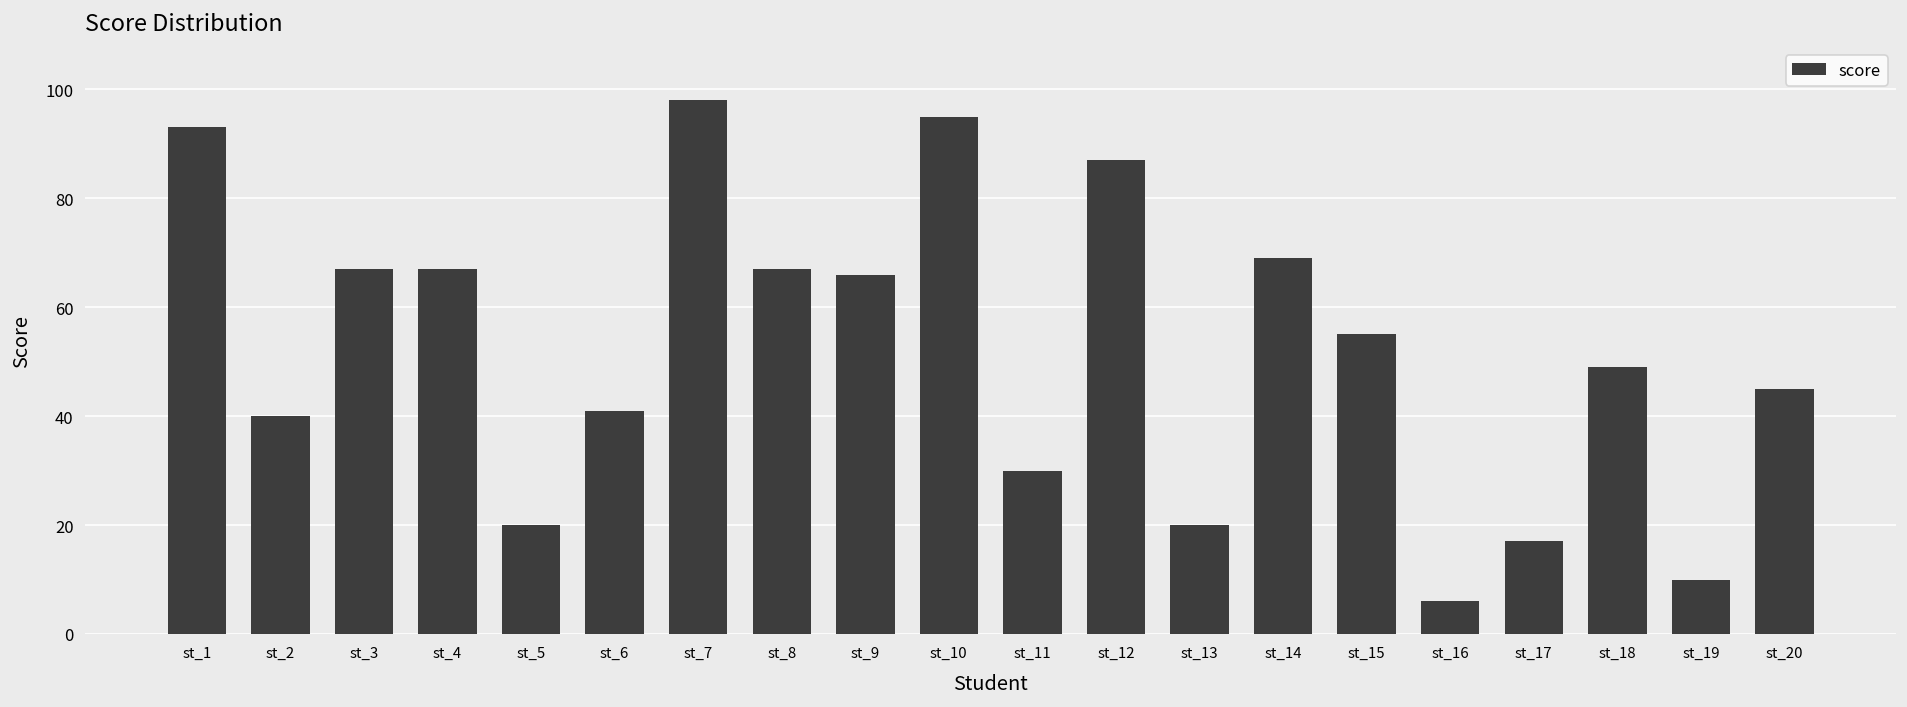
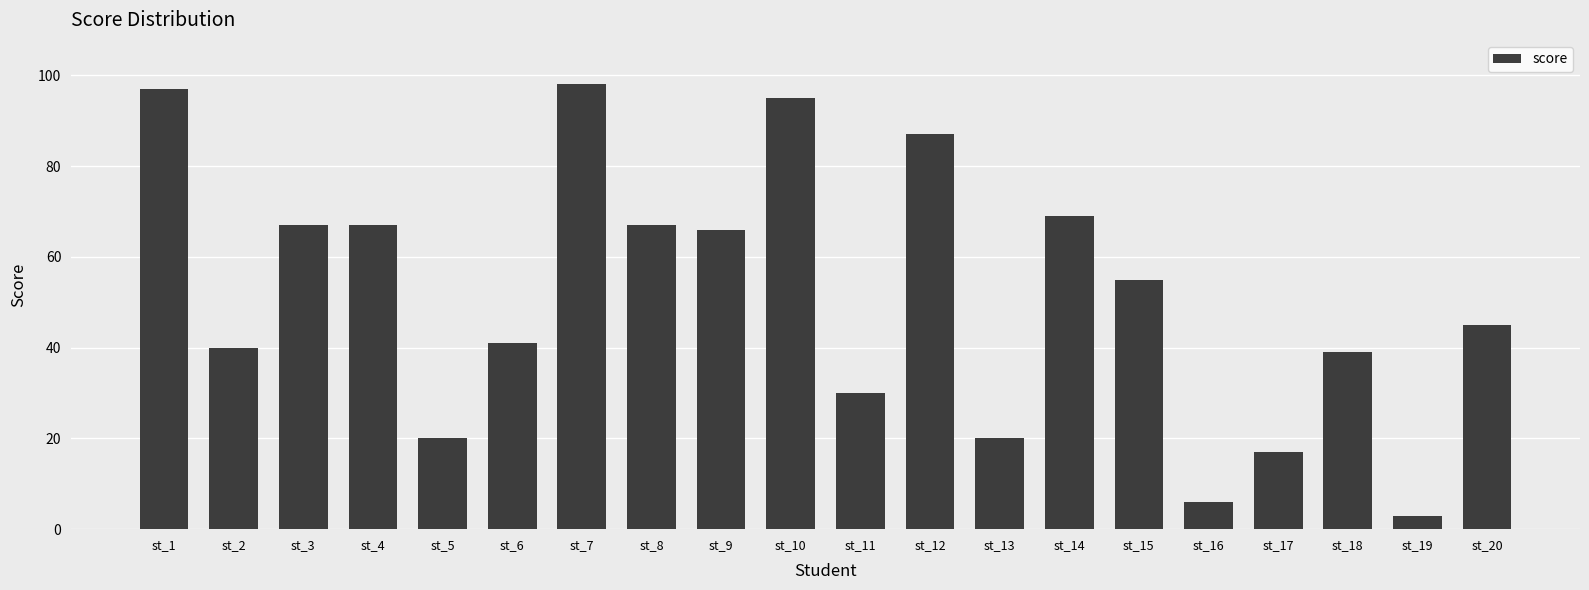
st_1: 93 -> 97
st_18: 49 -> 39
st_19: 10 -> 3
